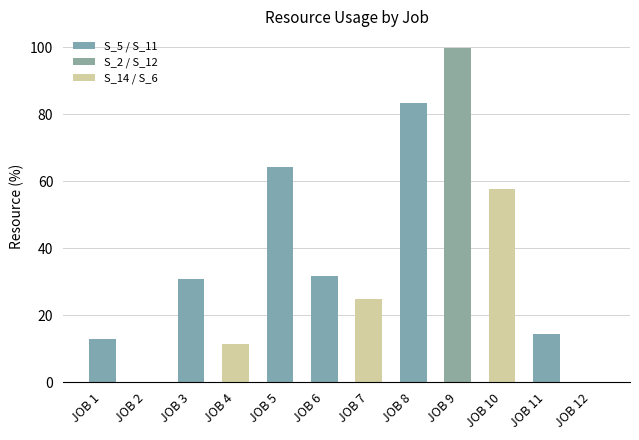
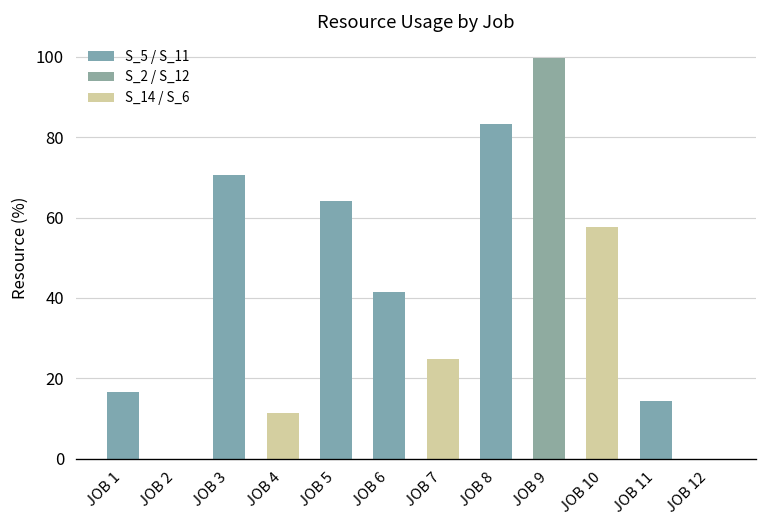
JOB 1: 13 -> 17
JOB 3: 31 -> 71
JOB 6: 32 -> 42
